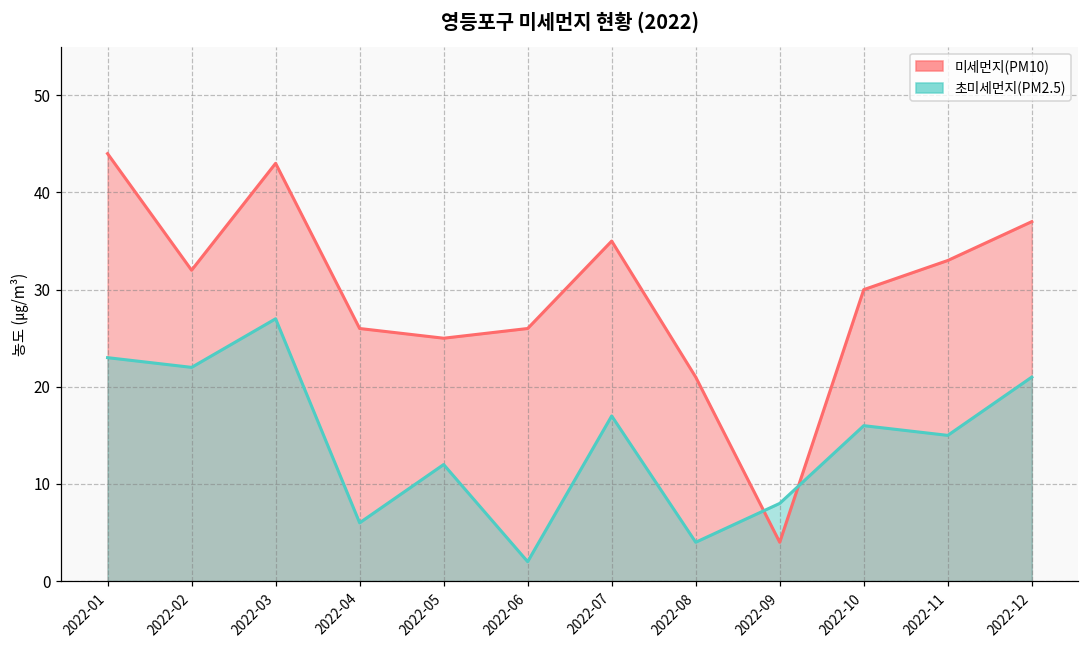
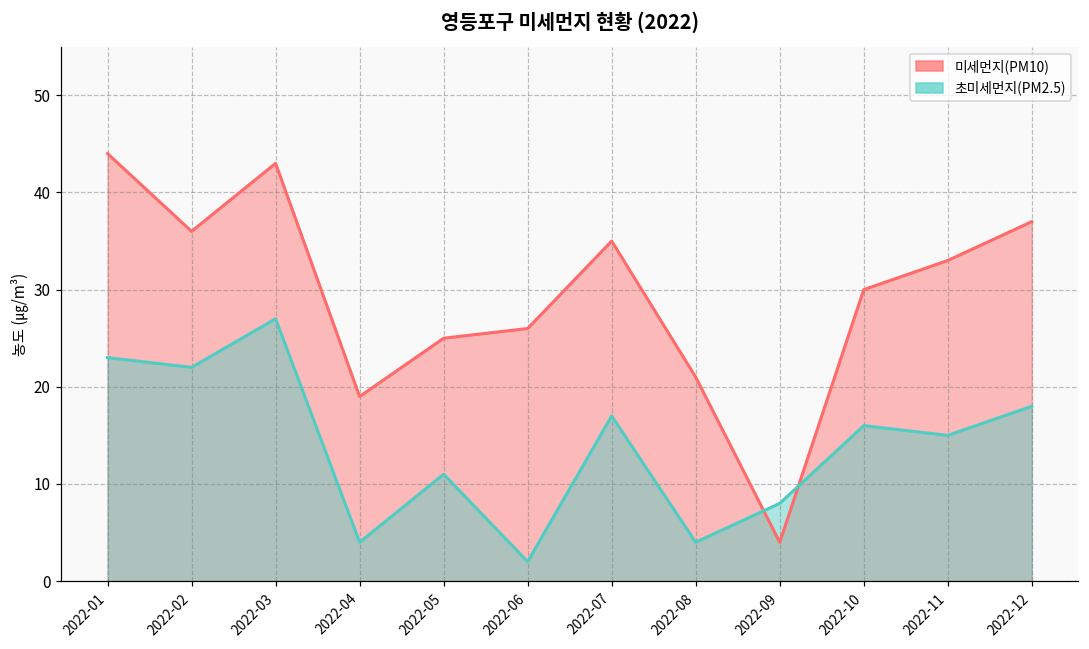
미세먼지(PM10), 2022-02: 32 -> 36
미세먼지(PM10), 2022-04: 26 -> 19
초미세먼지(PM2.5), 2022-04: 6 -> 4
초미세먼지(PM2.5), 2022-05: 12 -> 11
초미세먼지(PM2.5), 2022-12: 21 -> 18
